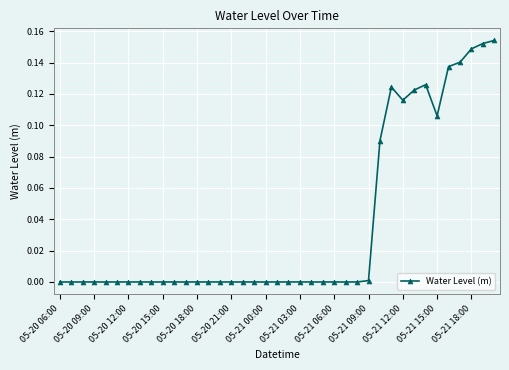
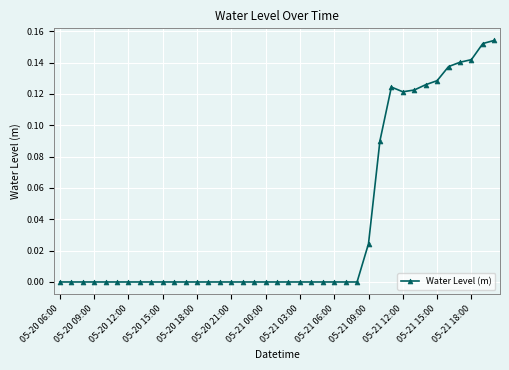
05-21 09:00: 0.001 -> 0.024
05-21 12:00: 0.116 -> 0.121
05-21 15:00: 0.106 -> 0.128
05-21 18:00: 0.149 -> 0.142
